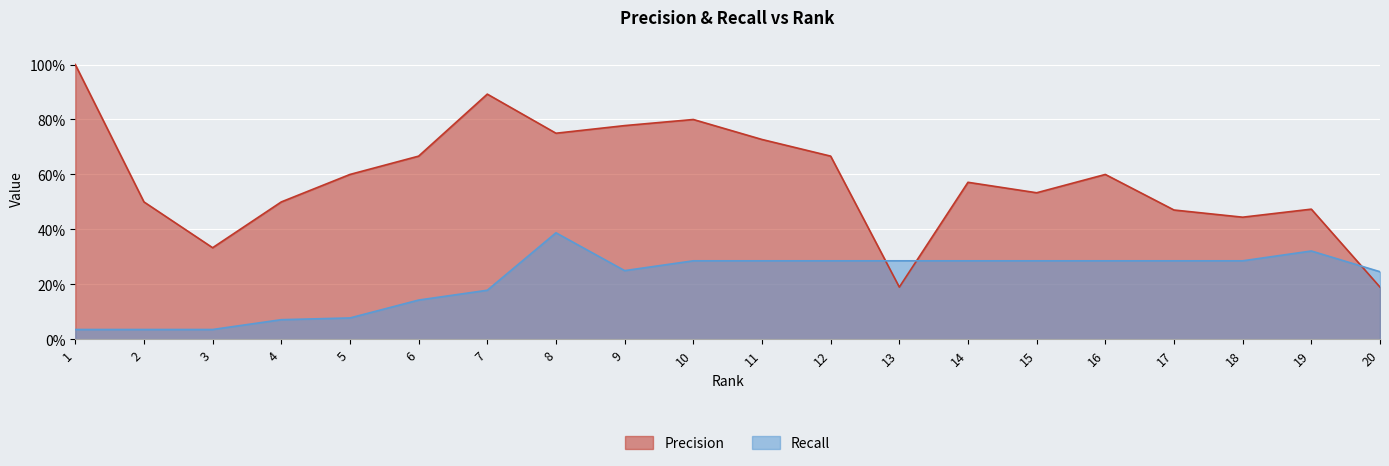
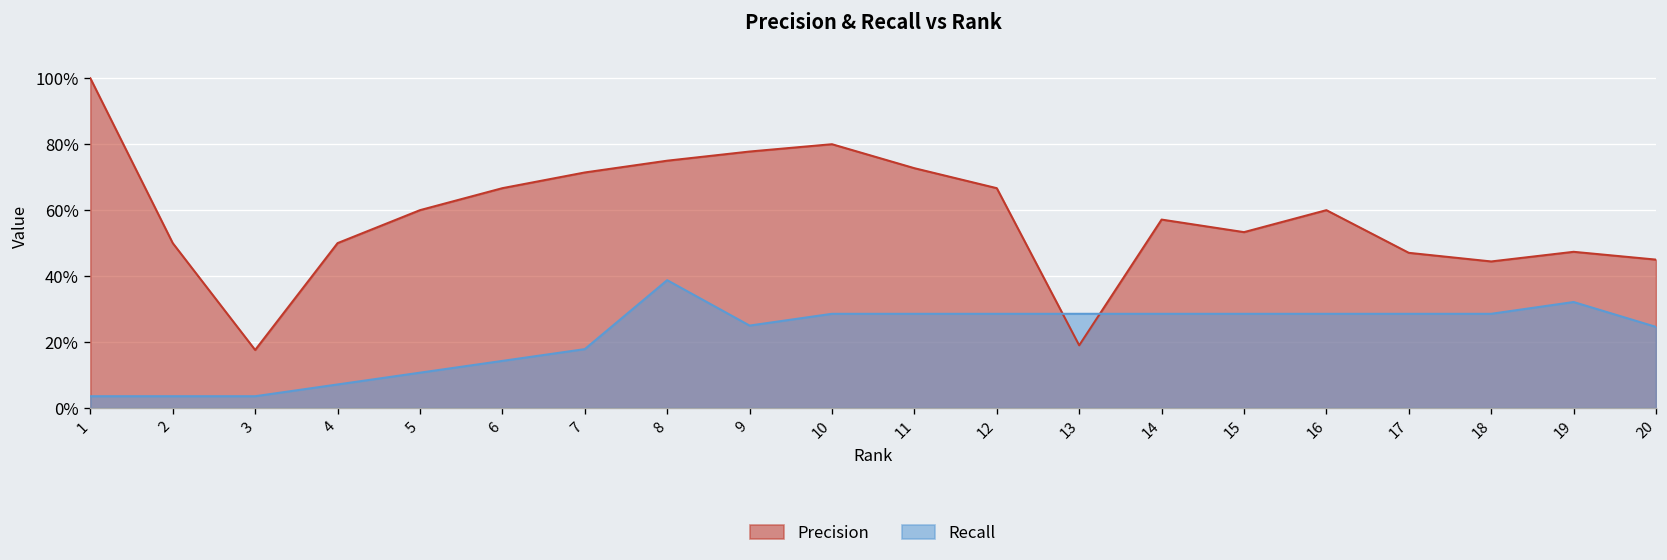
Precision, 3: 33% -> 18%
Recall, 5: 8% -> 11%
Precision, 7: 89% -> 71%
Precision, 20: 19% -> 45%
